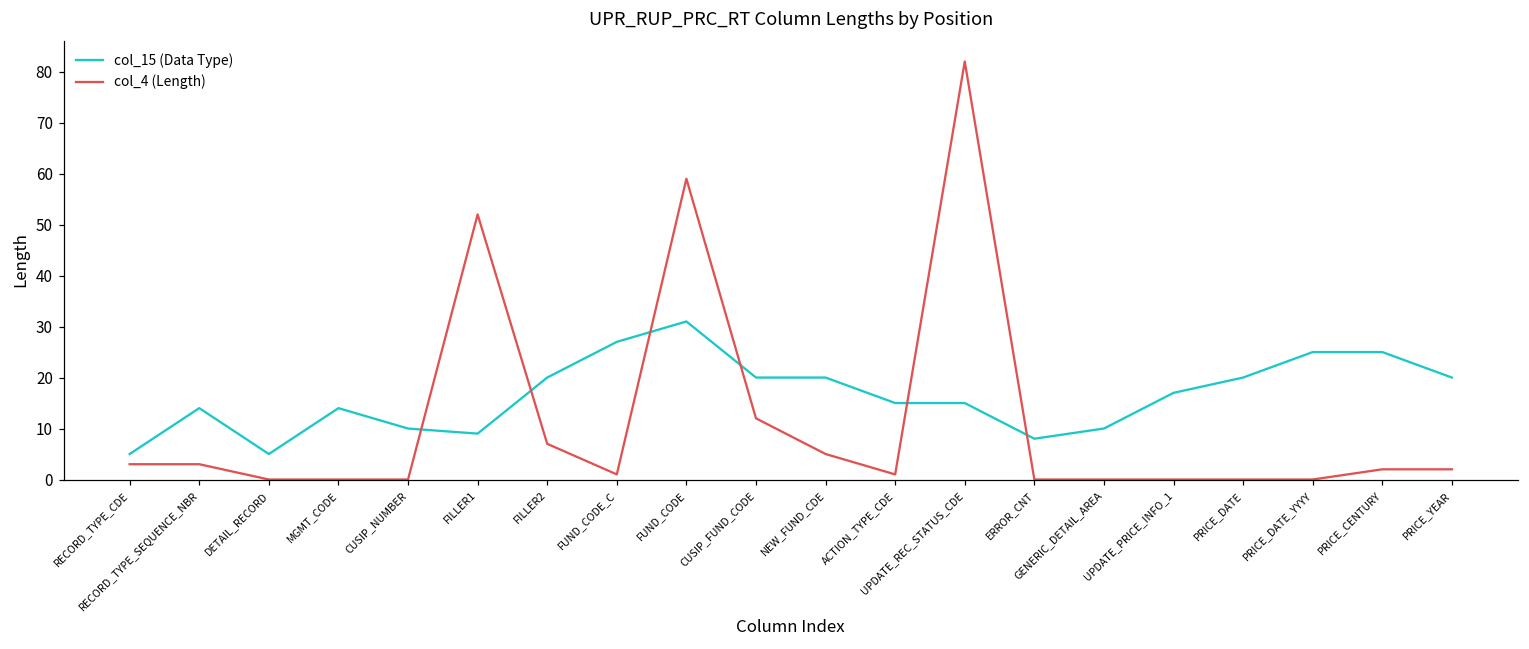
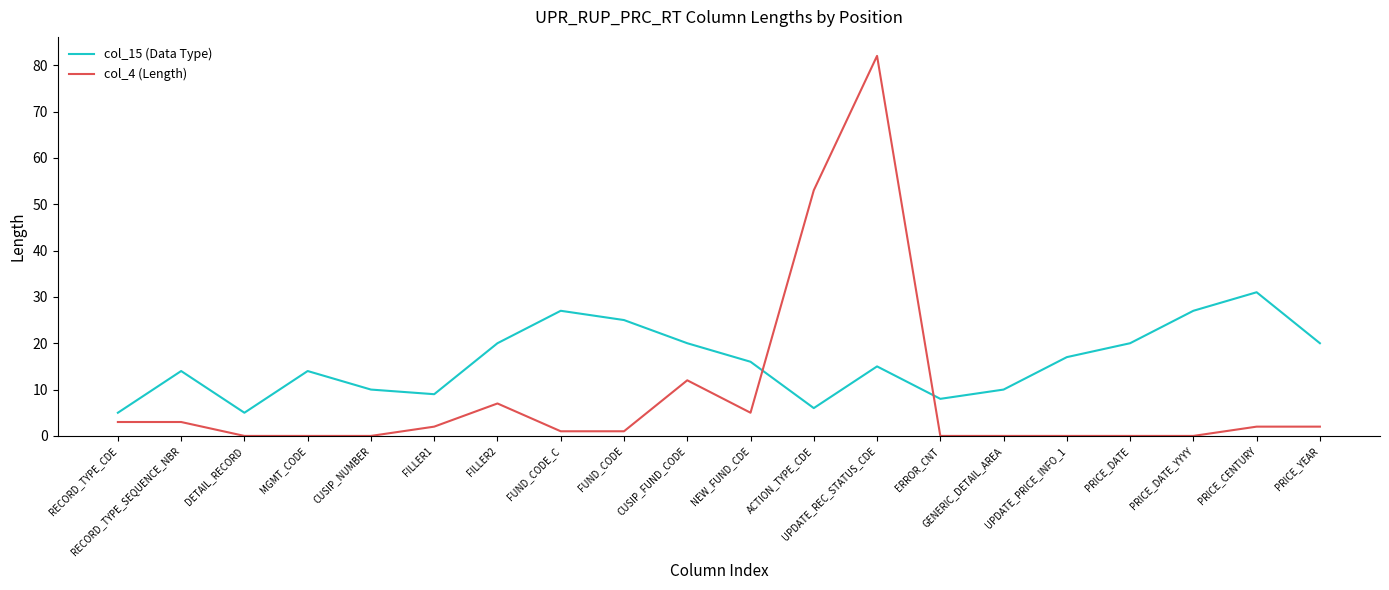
col_4 (Length), FILLER1: 52 -> 2
col_15 (Data Type), FUND_CODE: 31 -> 25
col_4 (Length), FUND_CODE: 59 -> 1
col_15 (Data Type), NEW_FUND_CDE: 20 -> 16
col_15 (Data Type), ACTION_TYPE_CDE: 15 -> 6
col_4 (Length), ACTION_TYPE_CDE: 1 -> 53
col_15 (Data Type), PRICE_DATE_YYYY: 25 -> 27
col_15 (Data Type), PRICE_CENTURY: 25 -> 31
